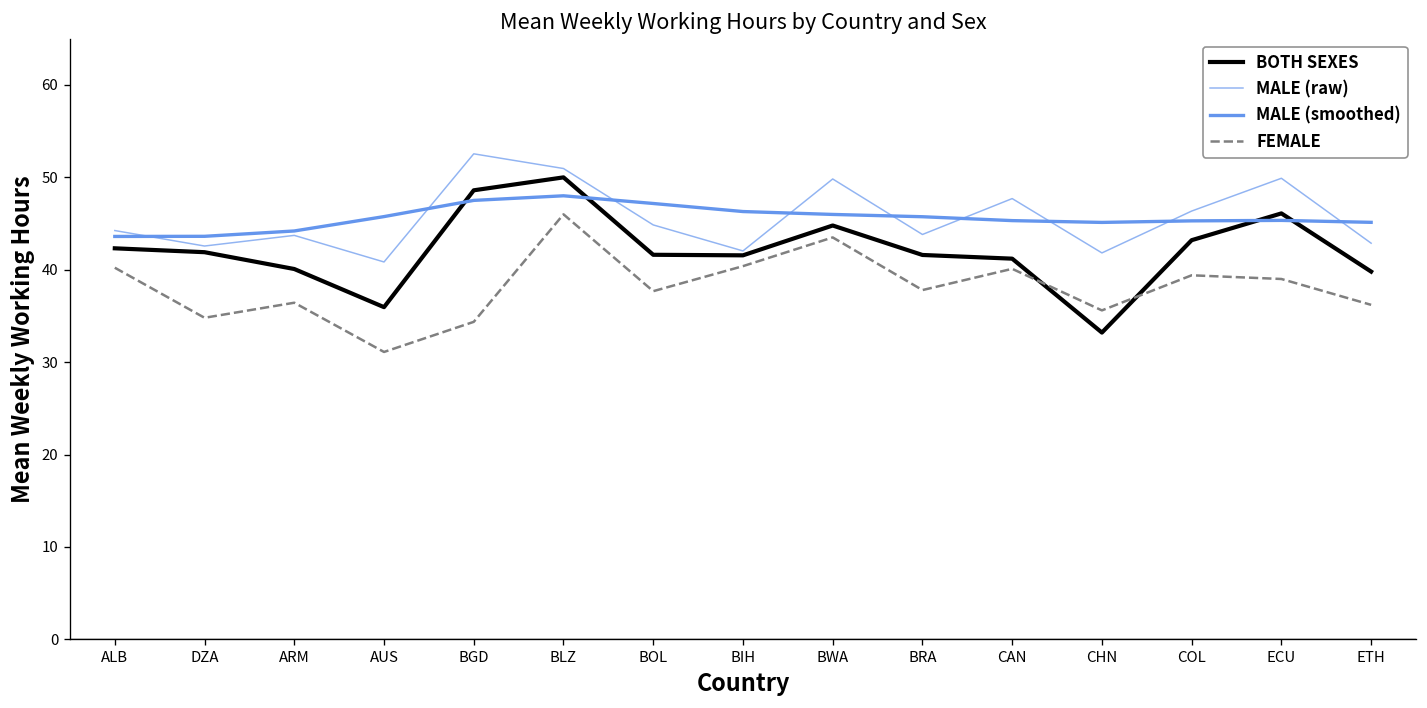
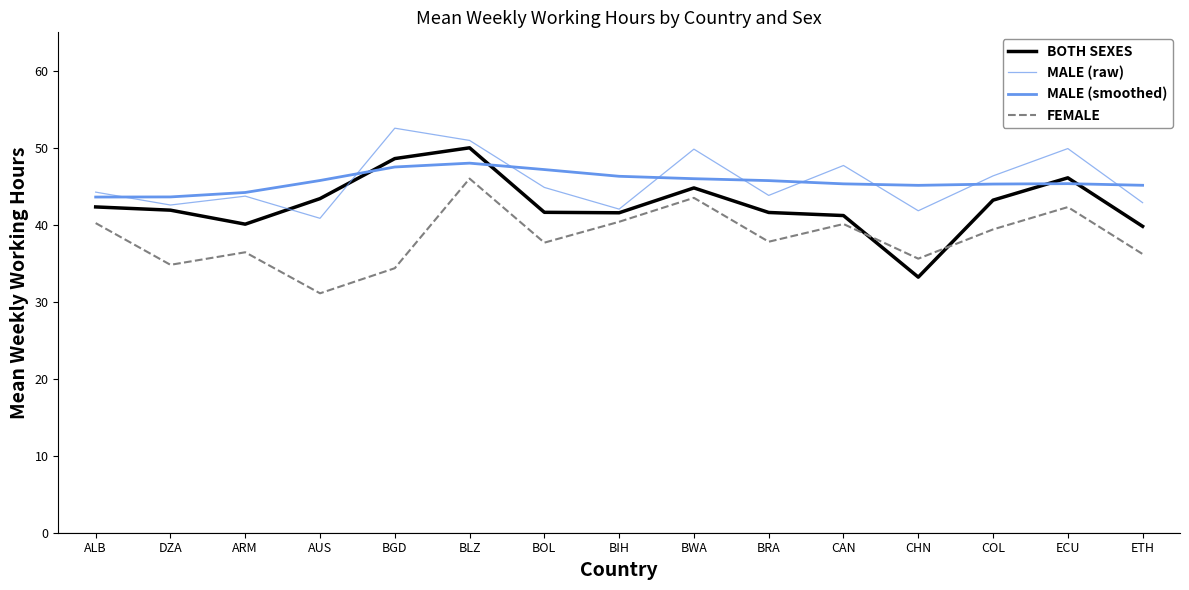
BOTH SEXES, AUS: 36 -> 43
FEMALE, ECU: 39 -> 42
